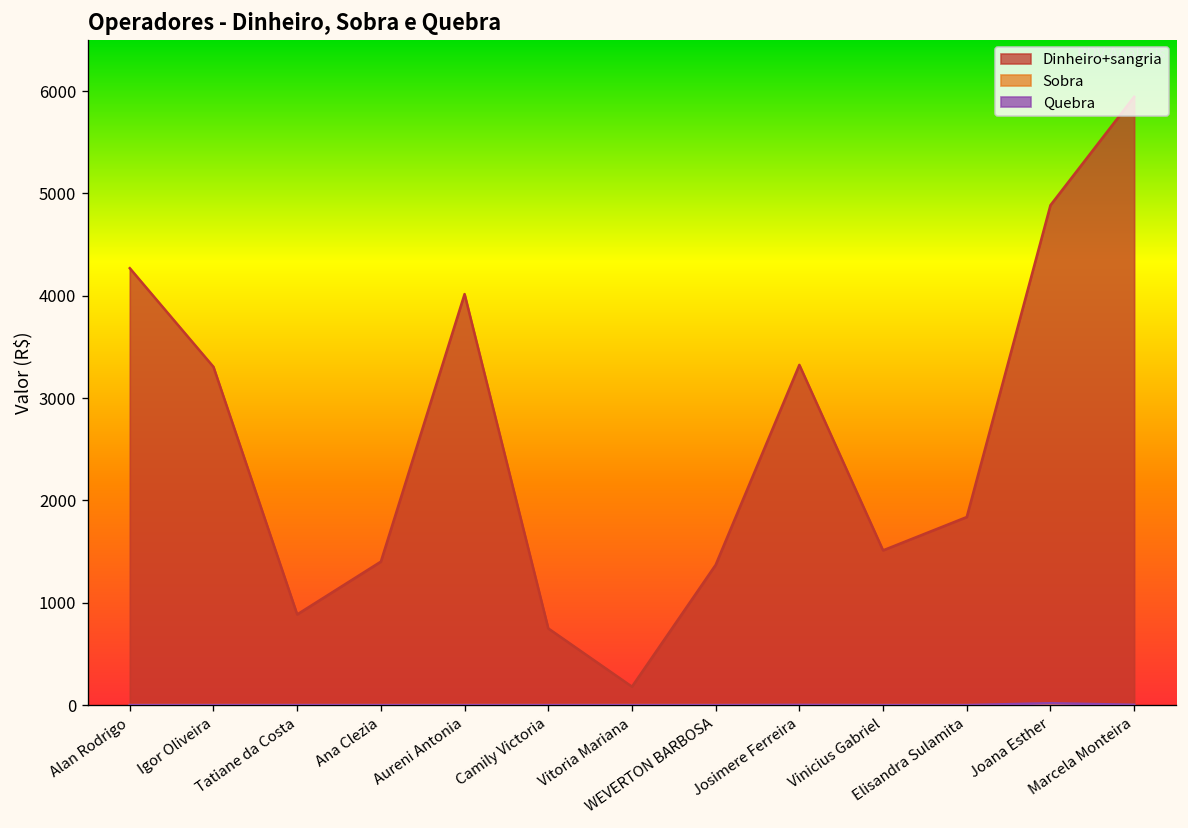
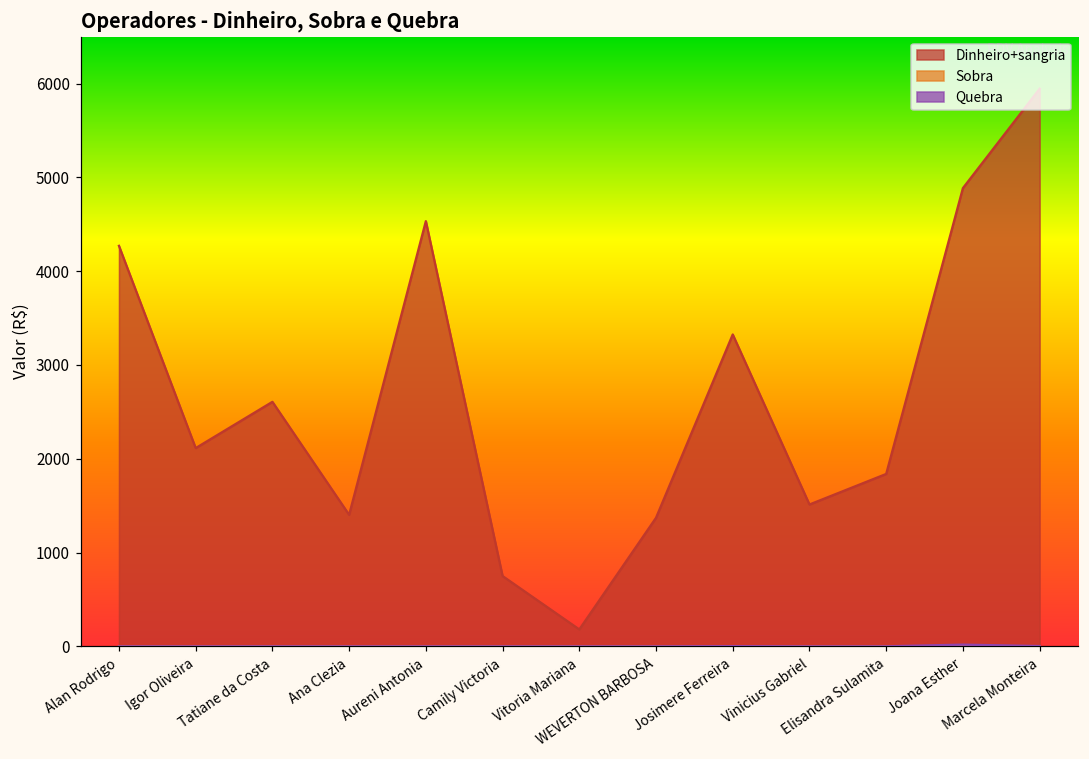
Dinheiro+sangria, Igor Oliveira: 3300 -> 2100
Dinheiro+sangria, Tatiane da Costa: 900 -> 2600
Dinheiro+sangria, Aureni Antonia: 4000 -> 4500
